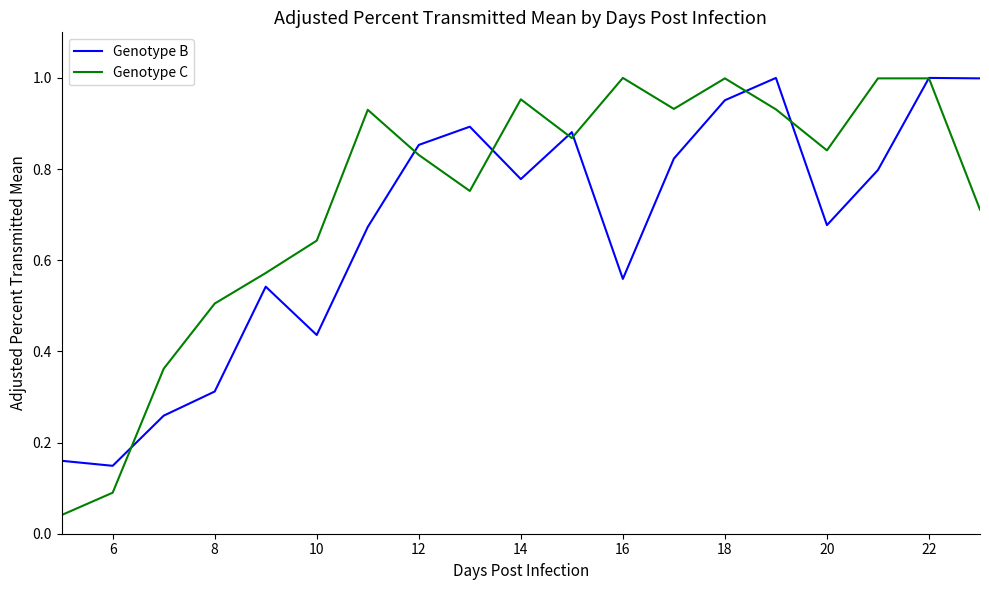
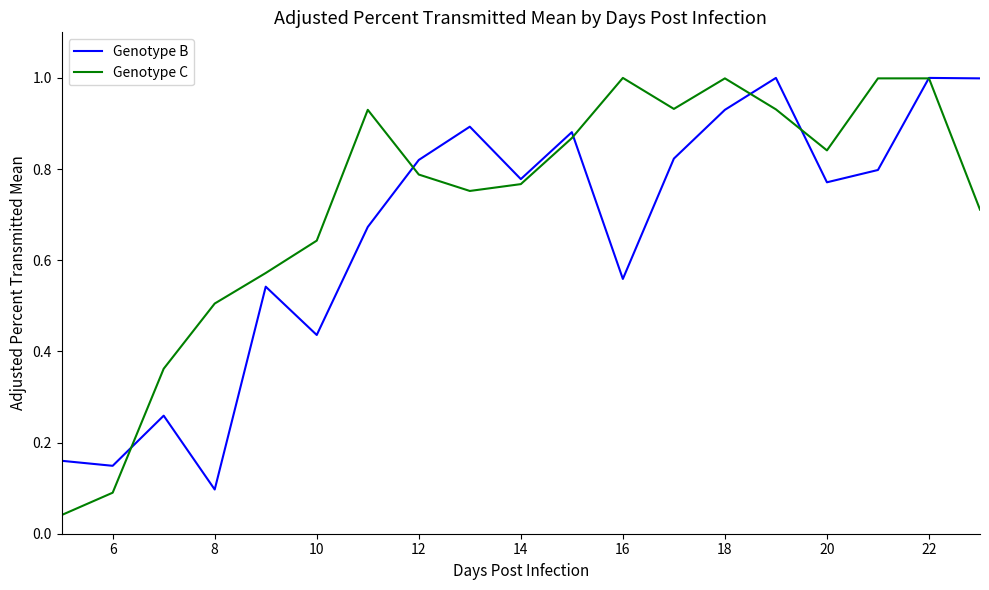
Genotype B, 8: 0.31 -> 0.10
Genotype B, 12: 0.85 -> 0.82
Genotype C, 12: 0.83 -> 0.79
Genotype C, 14: 0.95 -> 0.77
Genotype B, 18: 0.95 -> 0.93
Genotype B, 20: 0.68 -> 0.77
